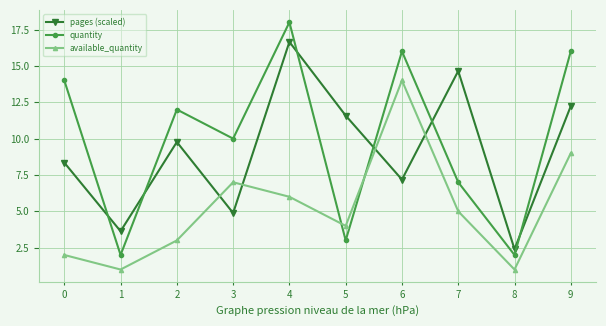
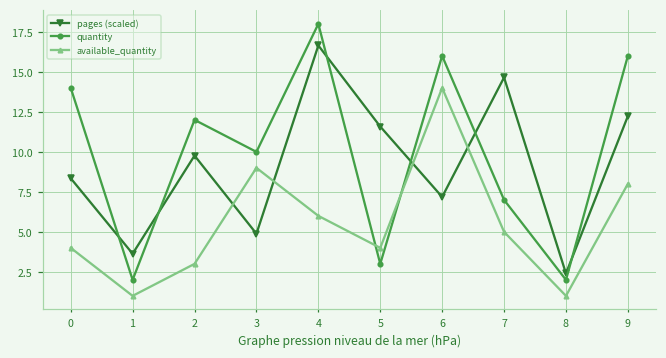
available_quantity, 0: 2 -> 4
available_quantity, 3: 7 -> 9
available_quantity, 9: 9 -> 8
